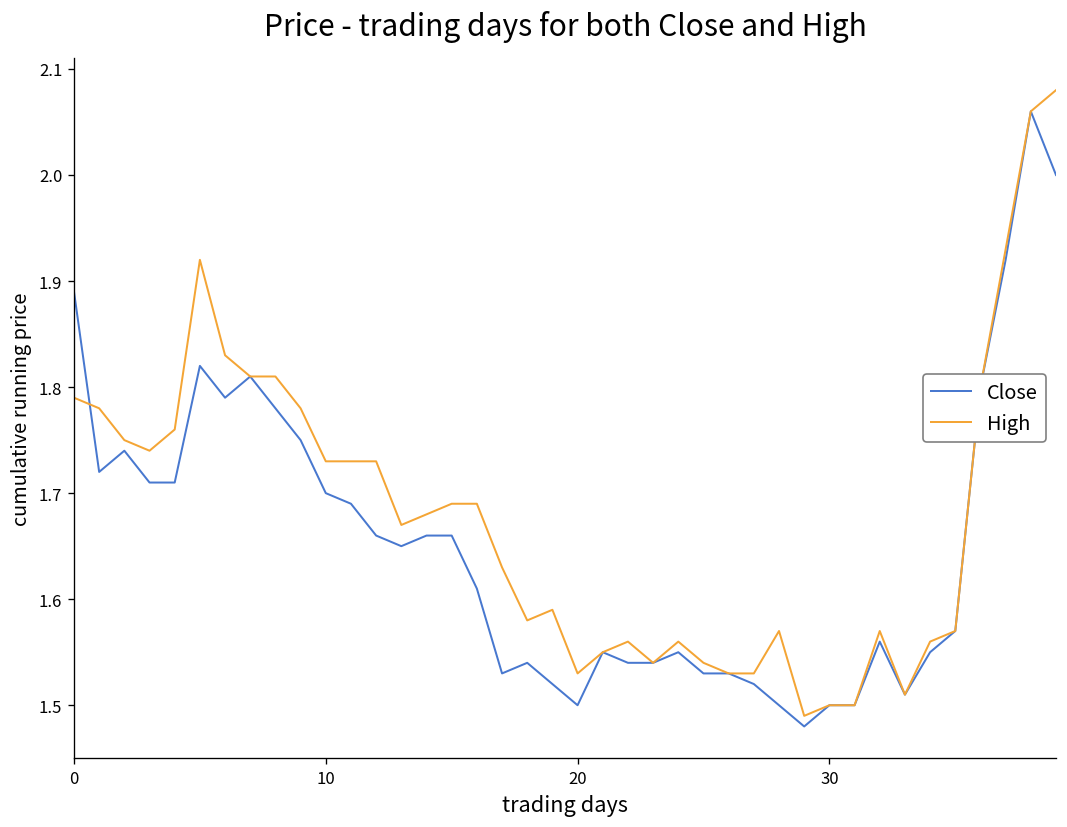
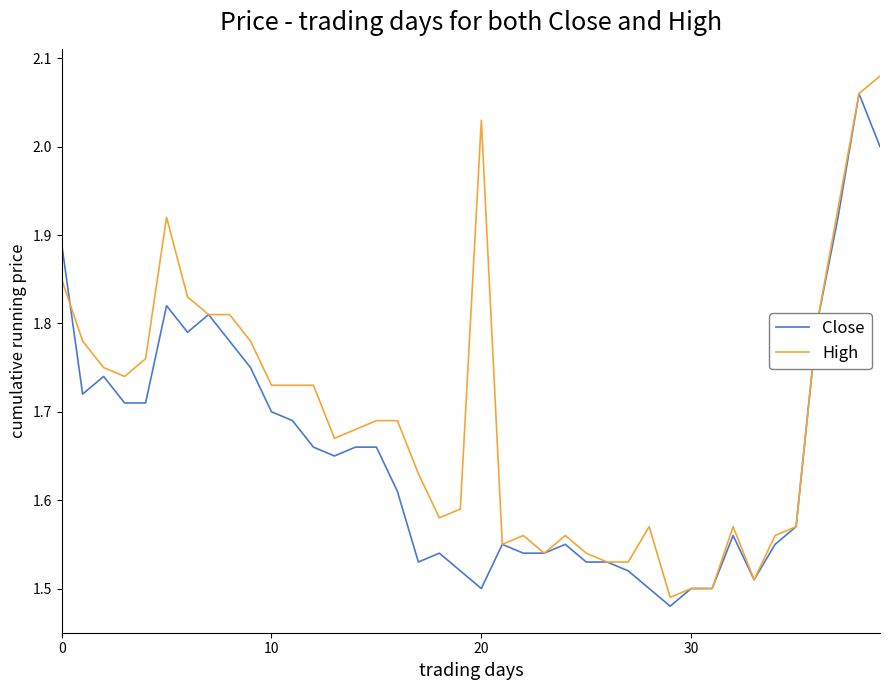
High, 0: 1.79 -> 1.85
High, 20: 1.53 -> 2.03
